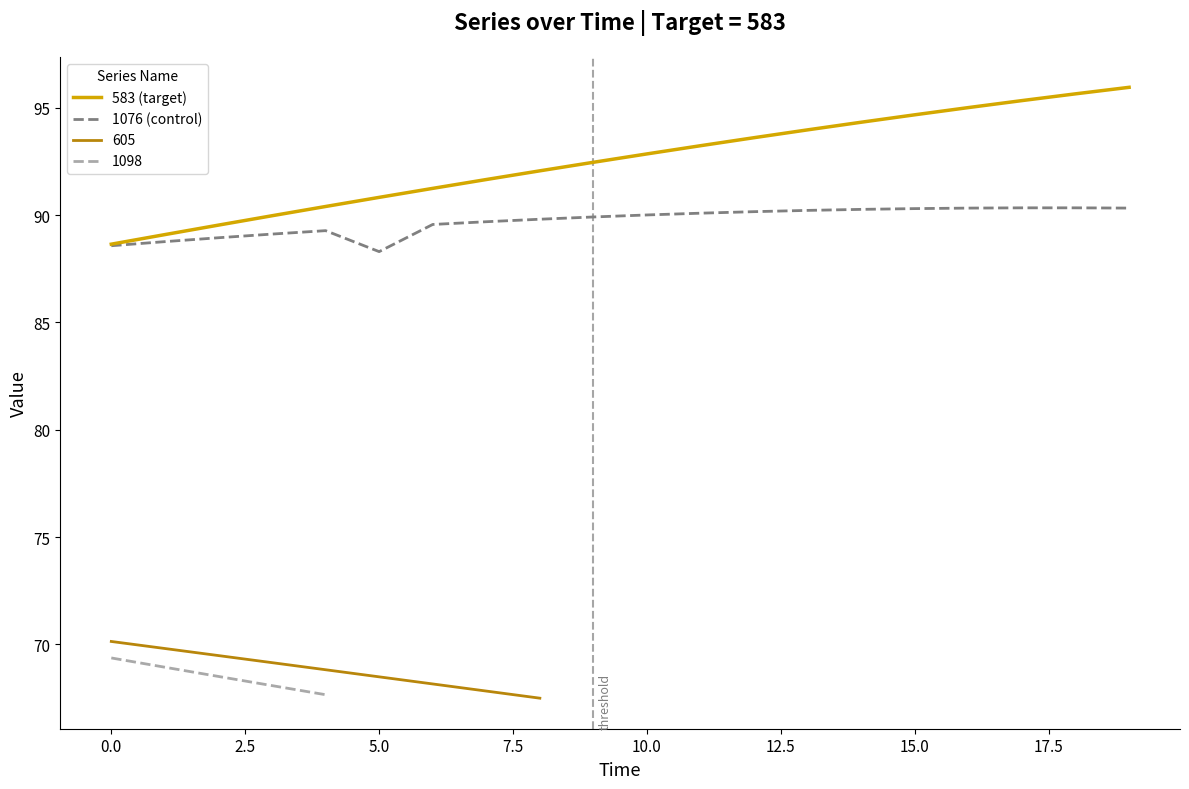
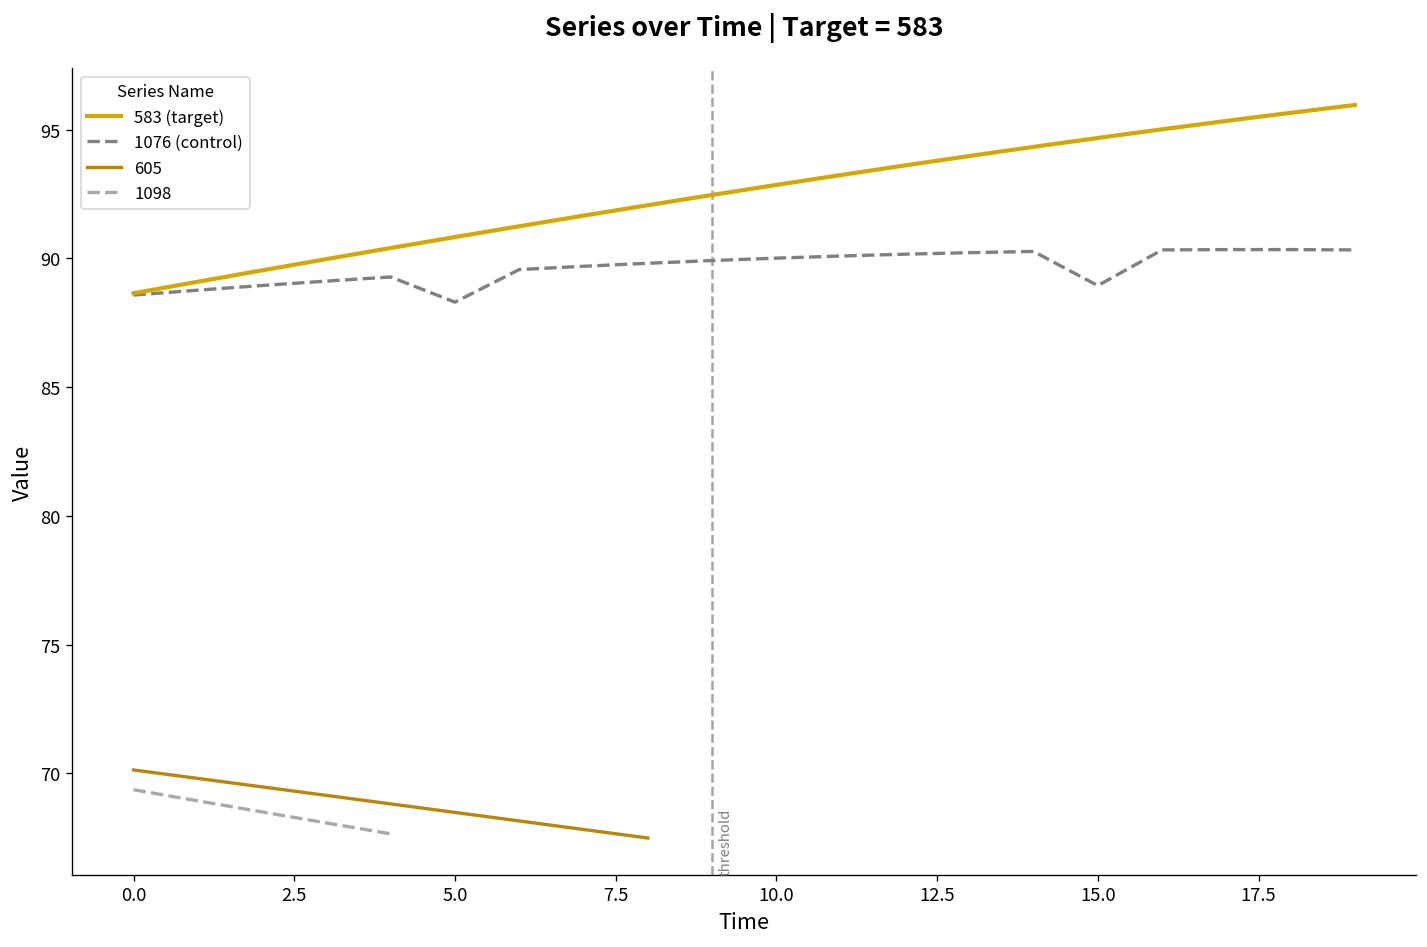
1076 (control), 15.0: 90.3 -> 88.9
